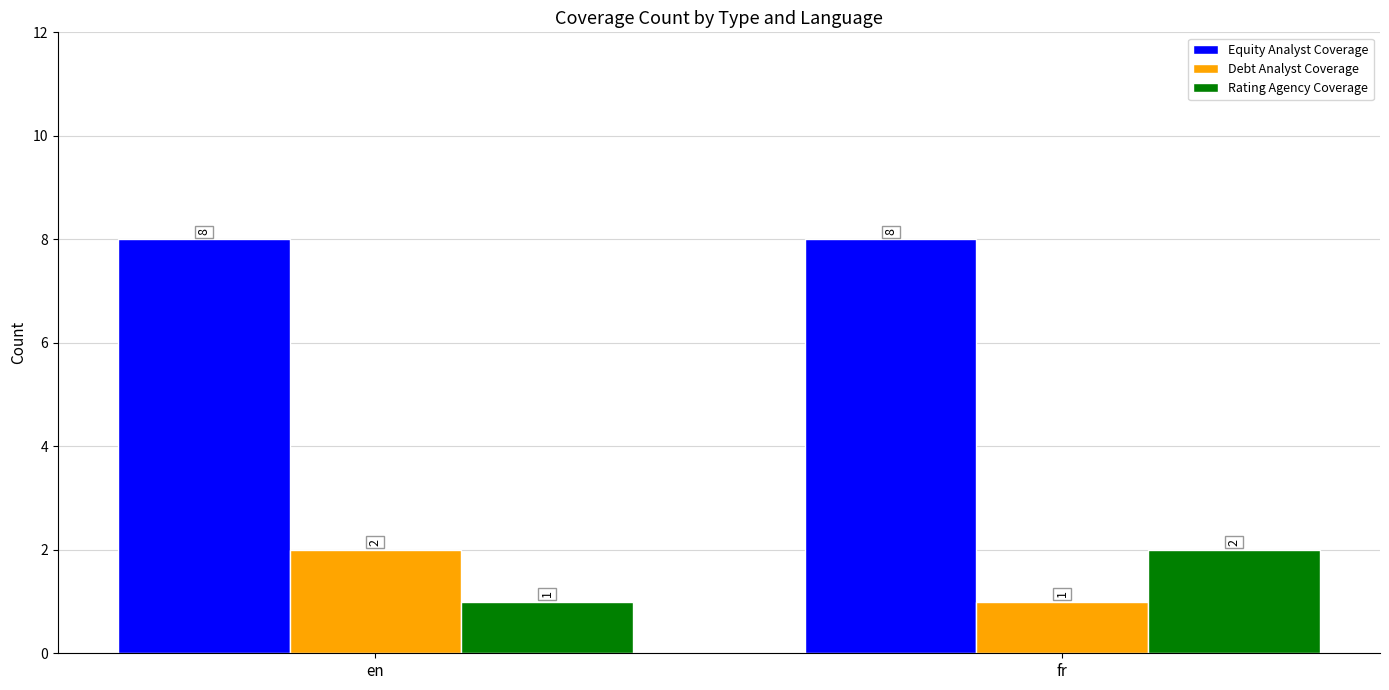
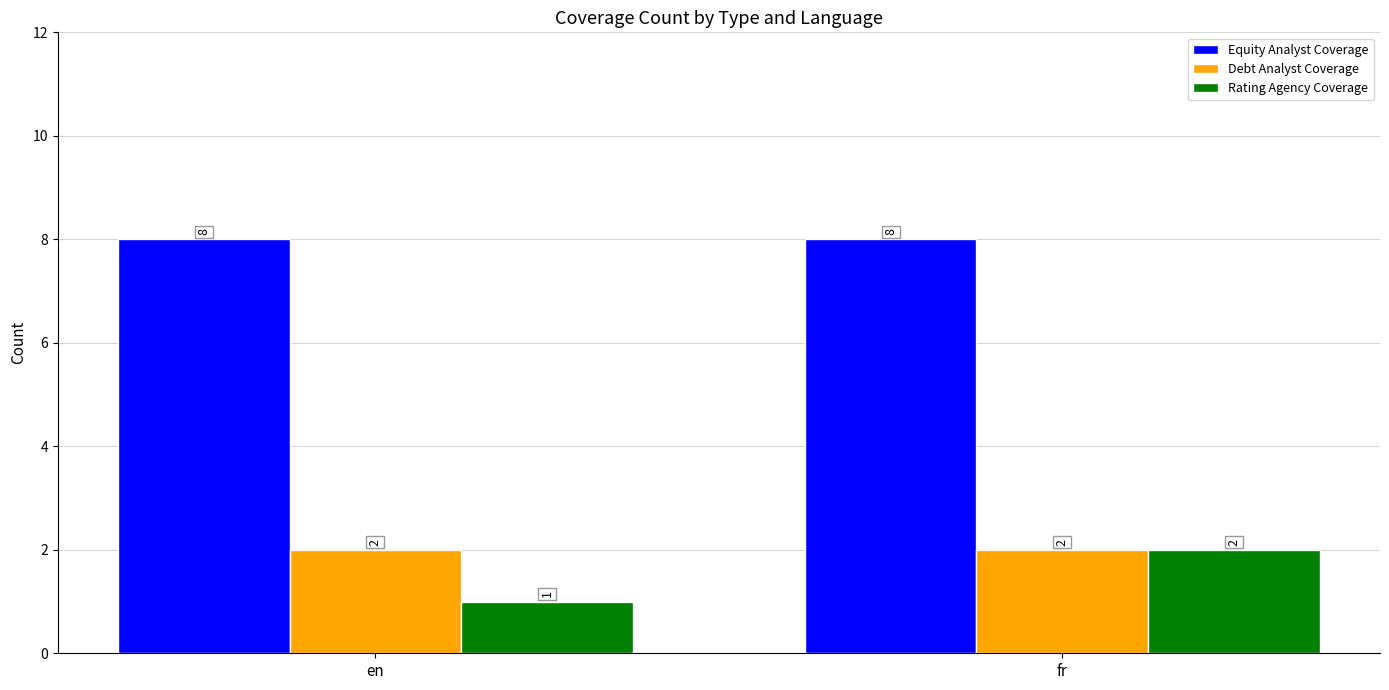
Debt Analyst Coverage, fr: 1 -> 2
